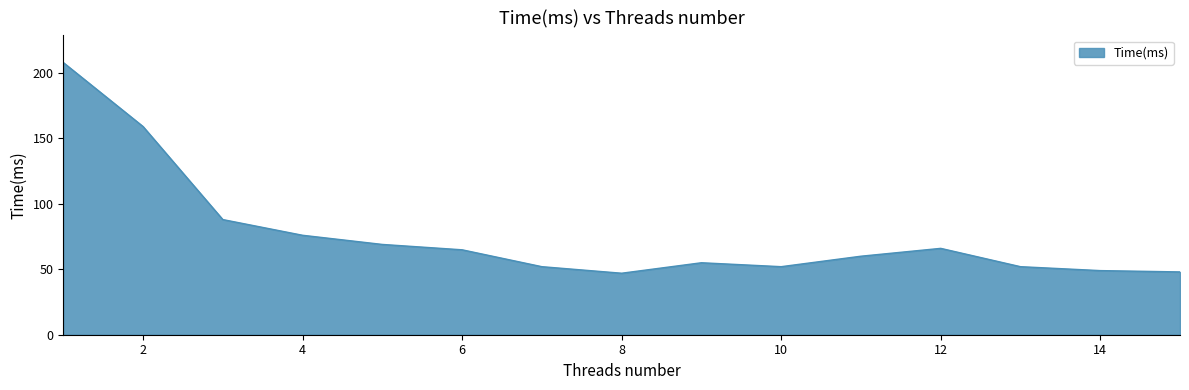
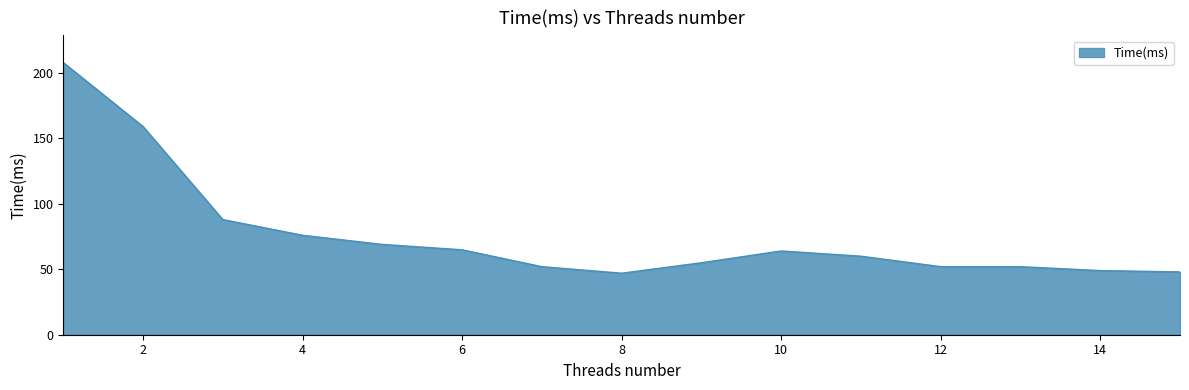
10: 52 -> 64
12: 66 -> 52
